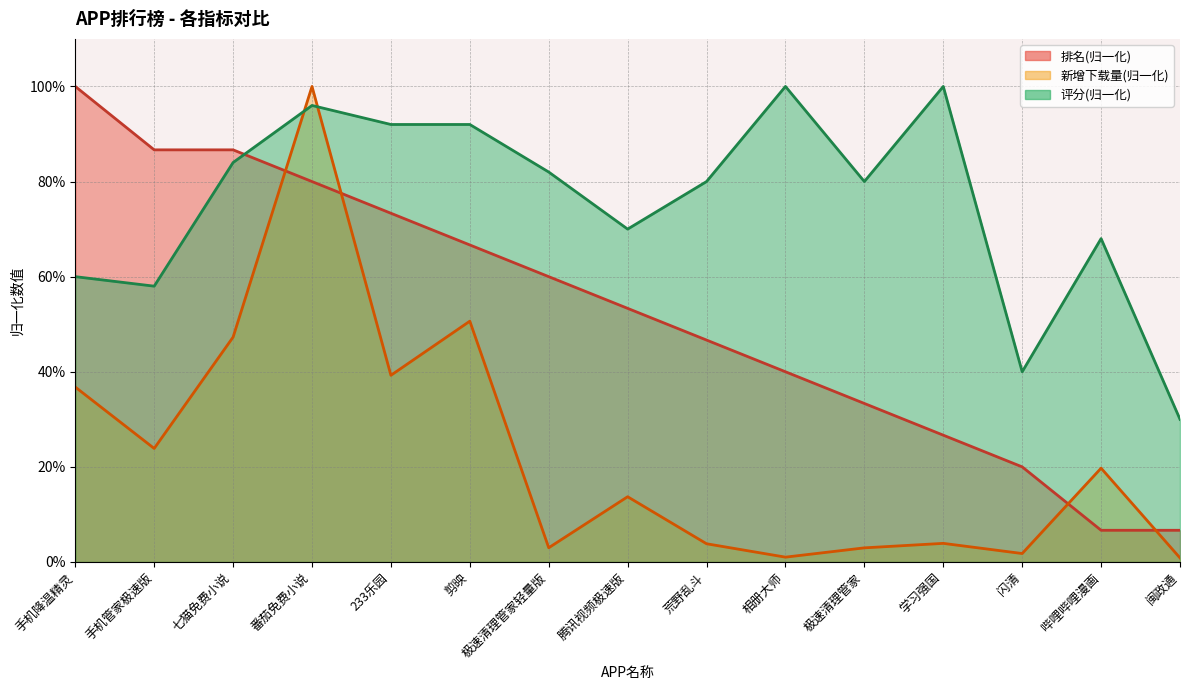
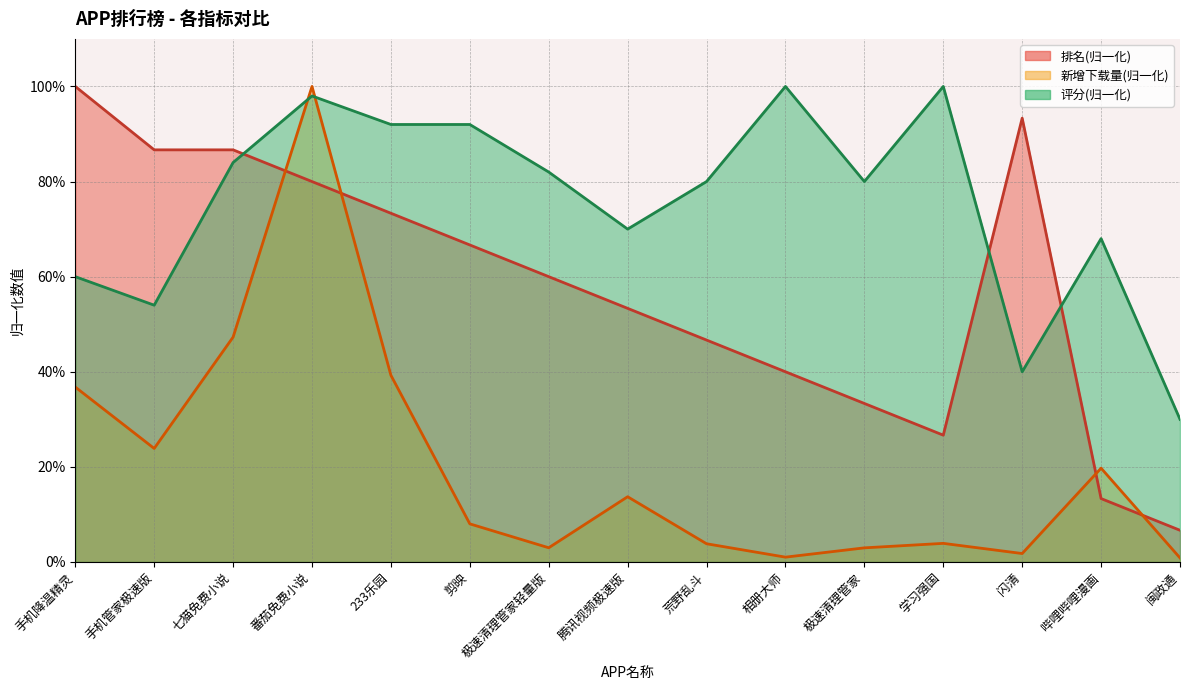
评分(归一化), 手机管家极速版: 58% -> 54%
评分(归一化), 番茄免费小说: 96% -> 98%
新增下载量(归一化), 剪映: 51% -> 8%
排名(归一化), 闪清: 20% -> 93%
排名(归一化), 哔哩哔哩漫画: 7% -> 13%
